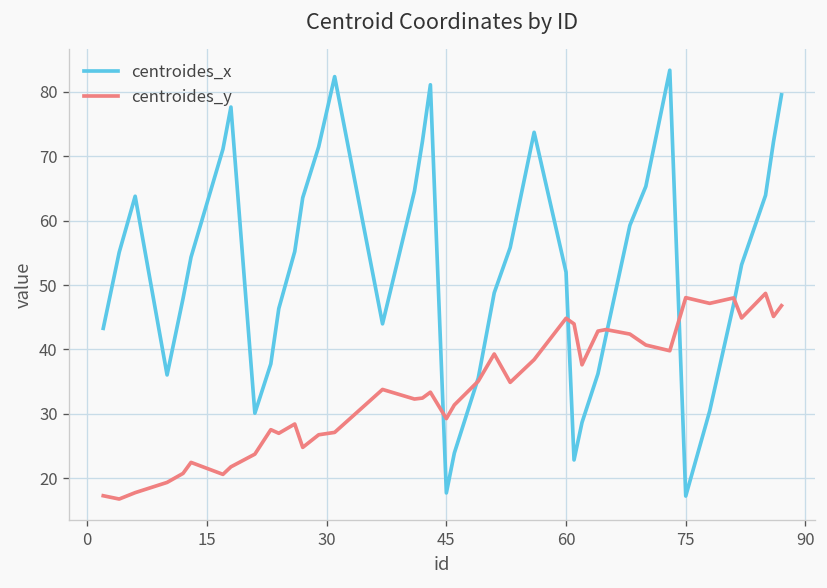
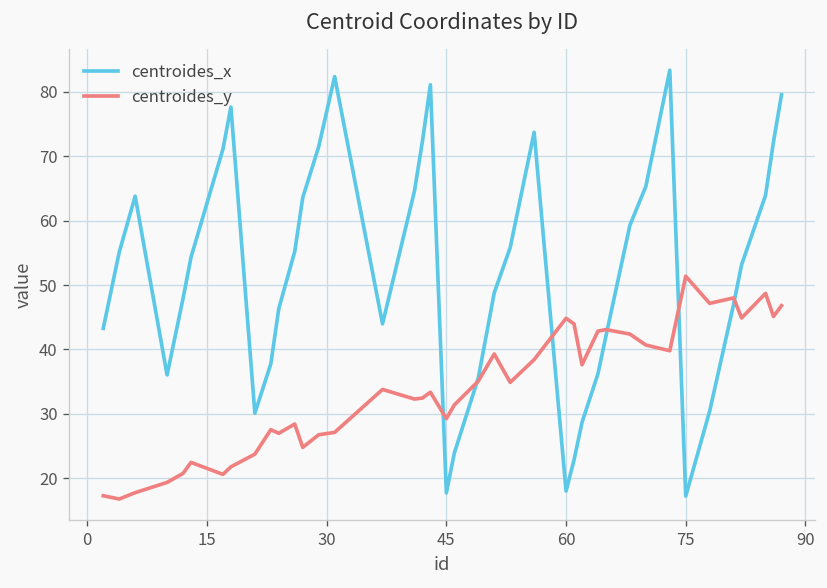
centroides_x, 60: 52 -> 18
centroides_y, 75: 48 -> 51
